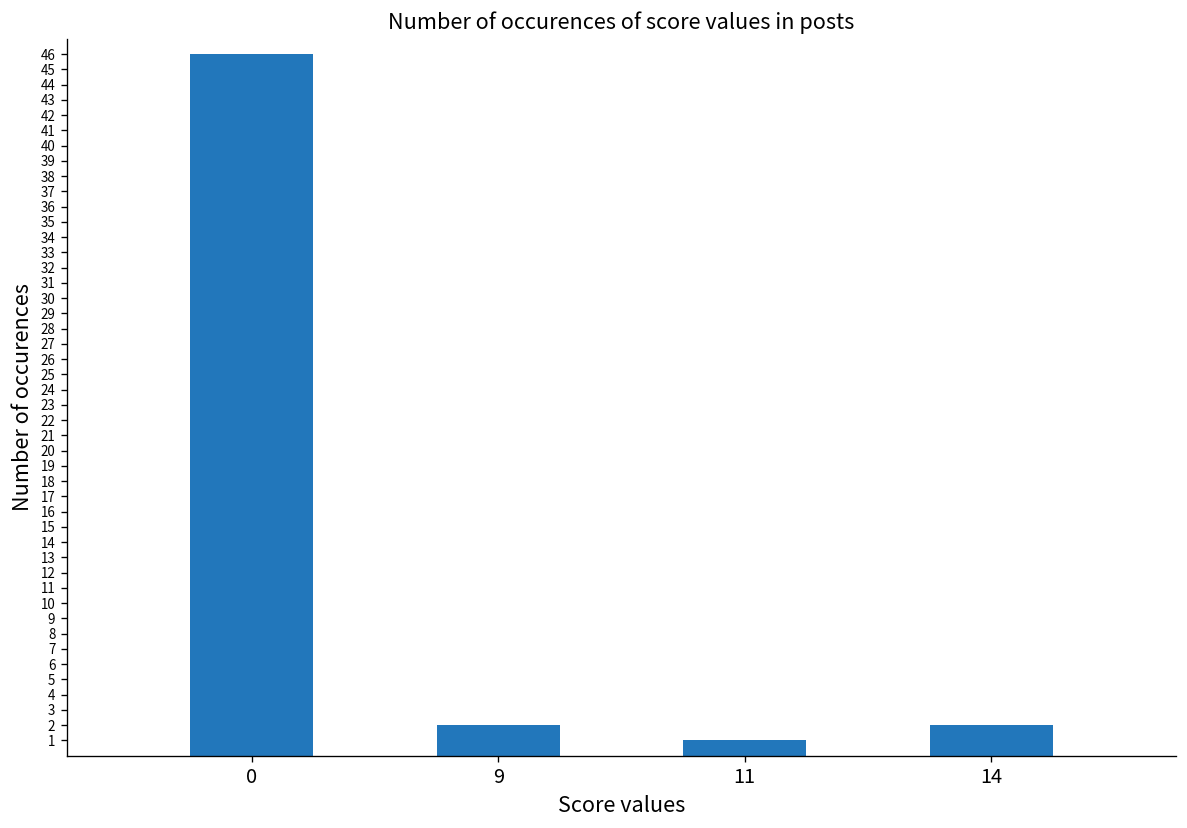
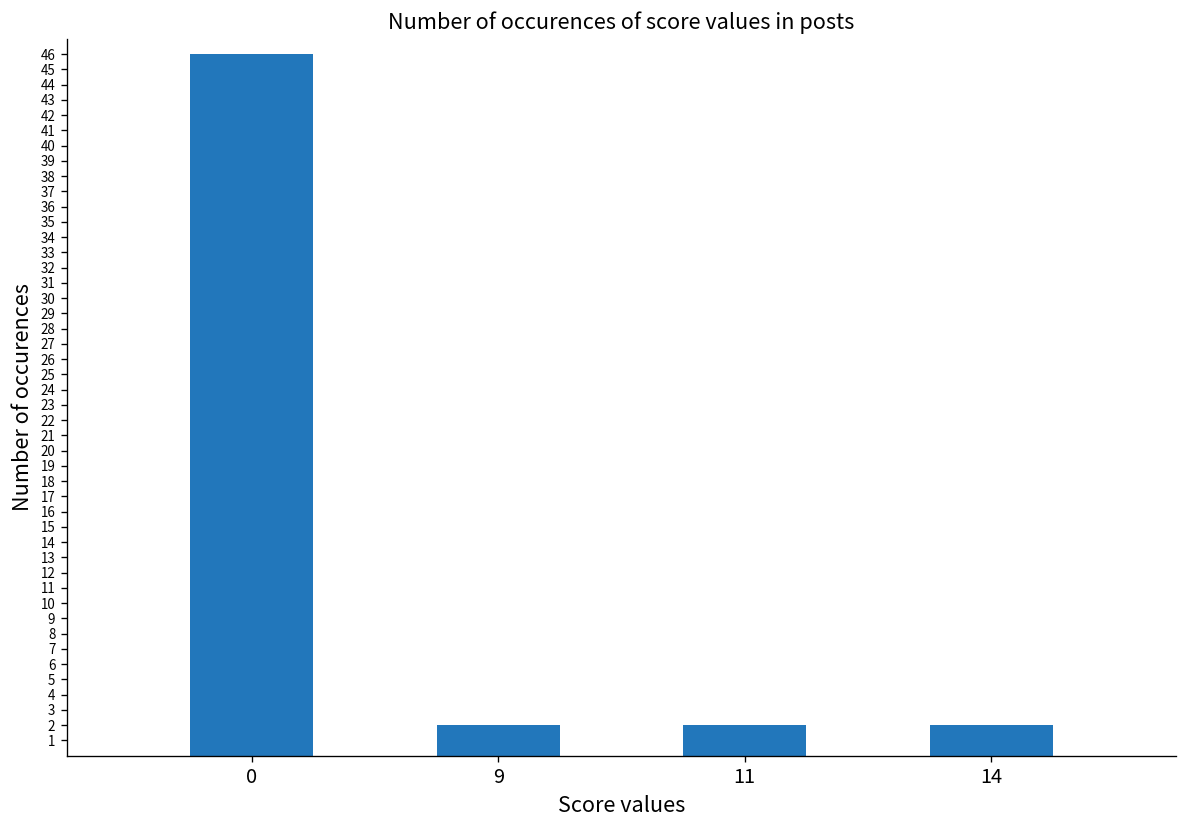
11: 1 -> 2
